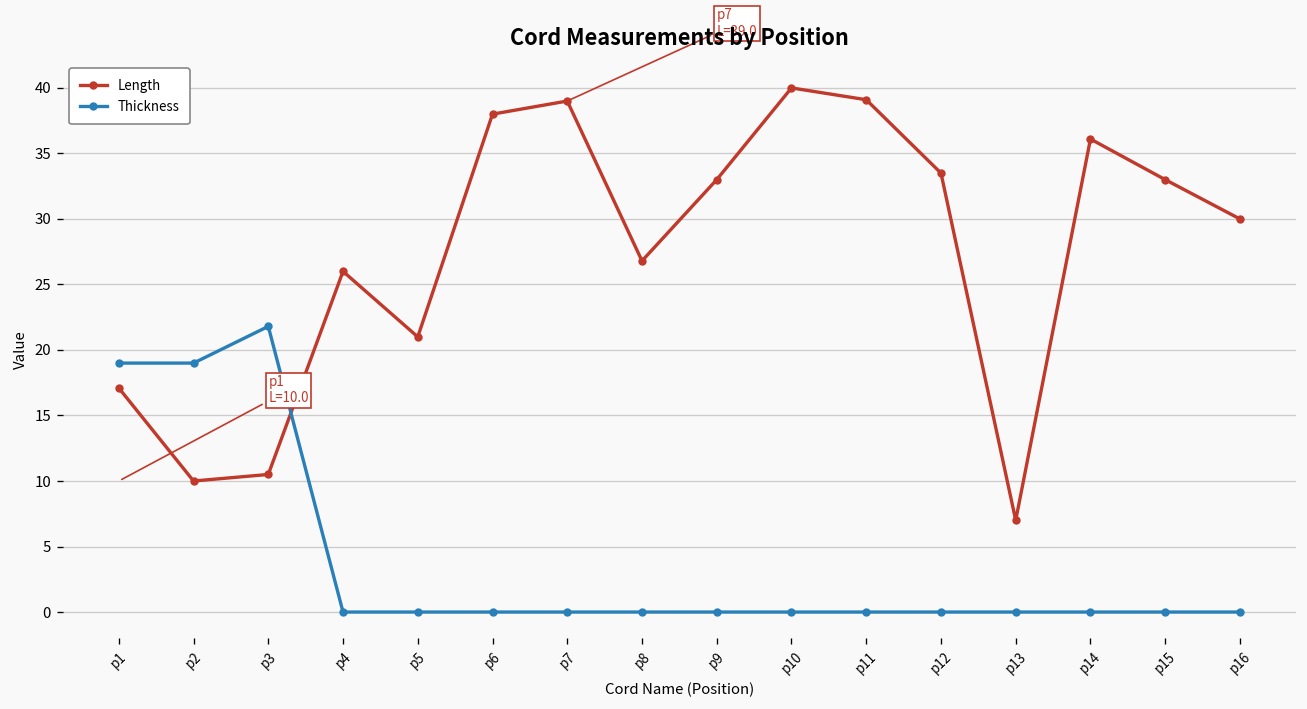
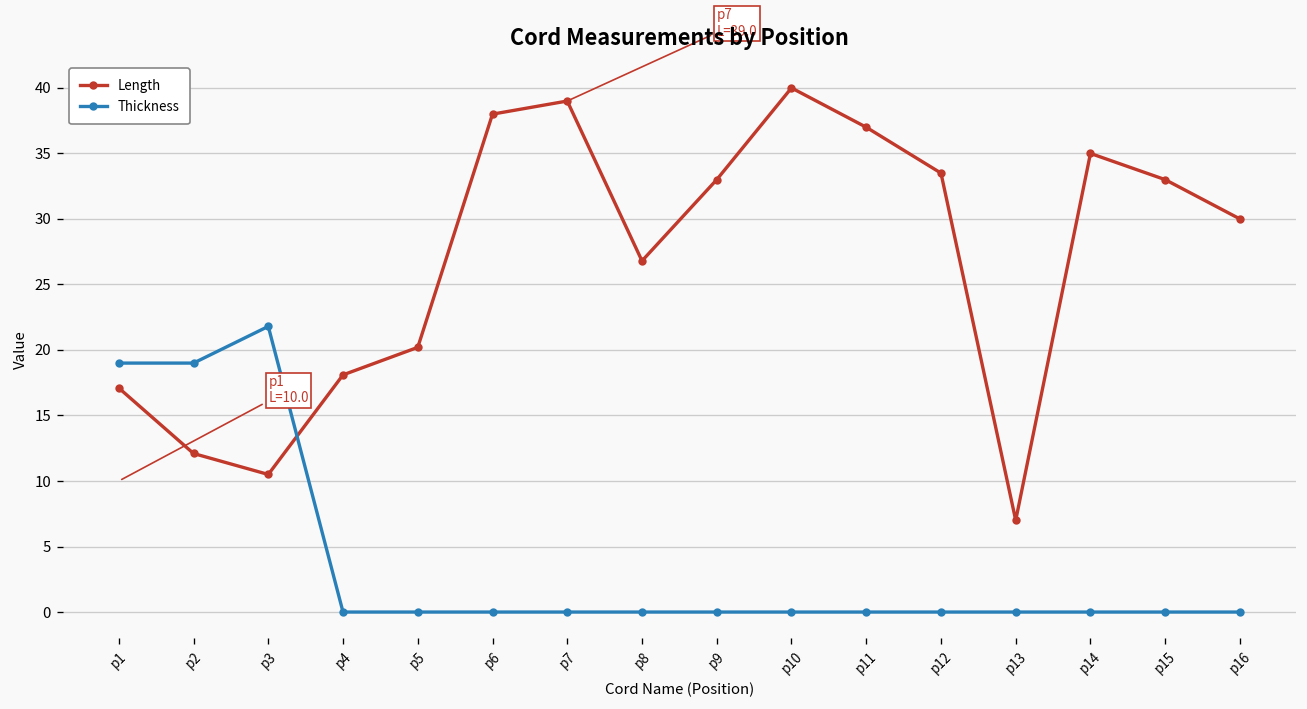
Length, p2: 10.0 -> 12.1
Length, p4: 26.0 -> 18.1
Length, p5: 21.0 -> 20.2
Length, p11: 39.1 -> 37.0
Length, p14: 36.1 -> 35.0
